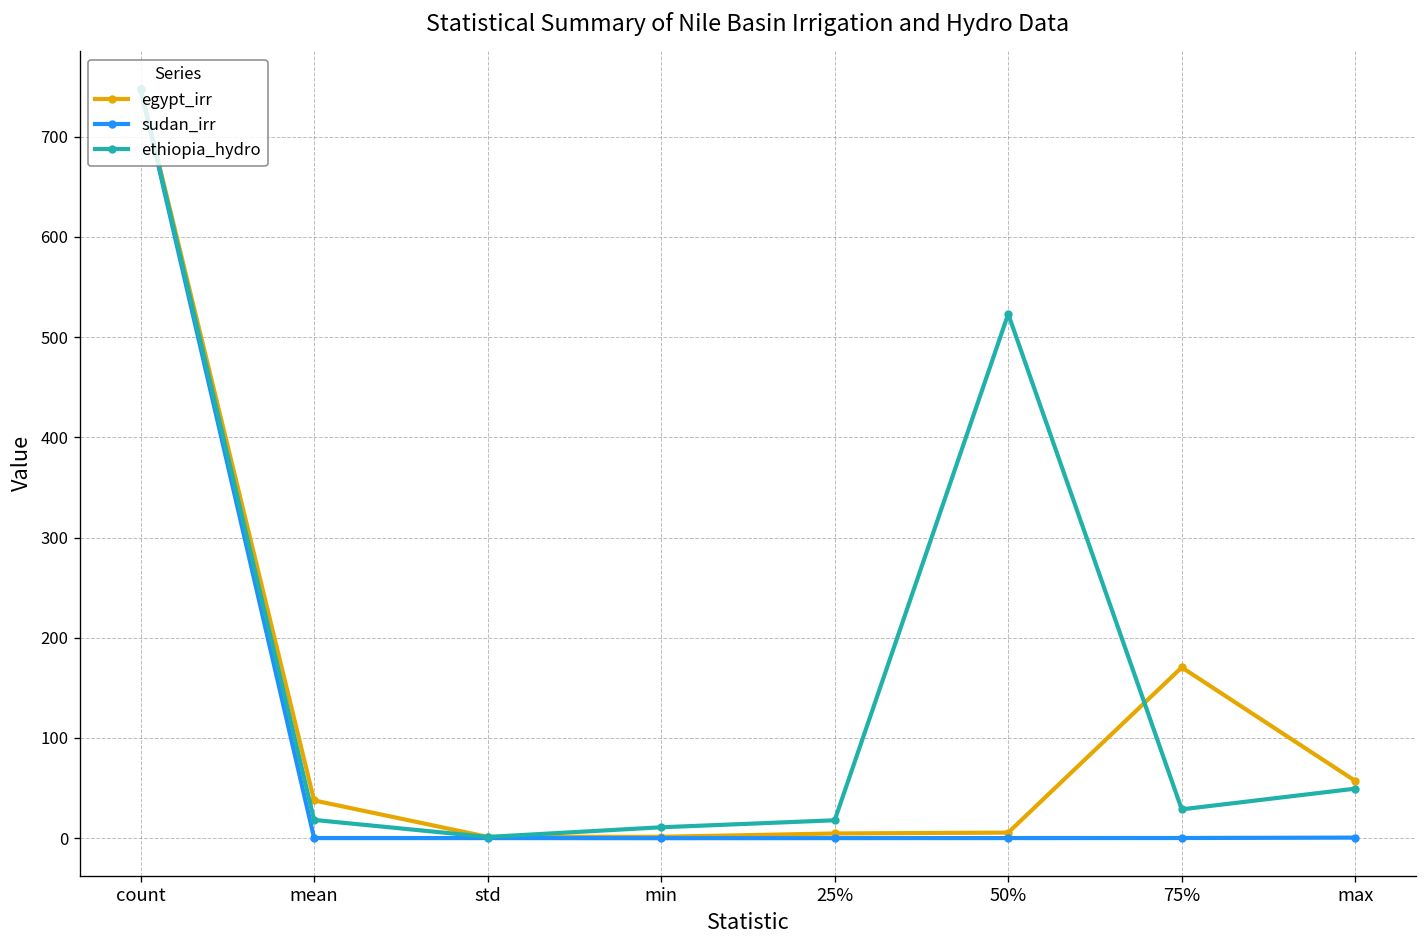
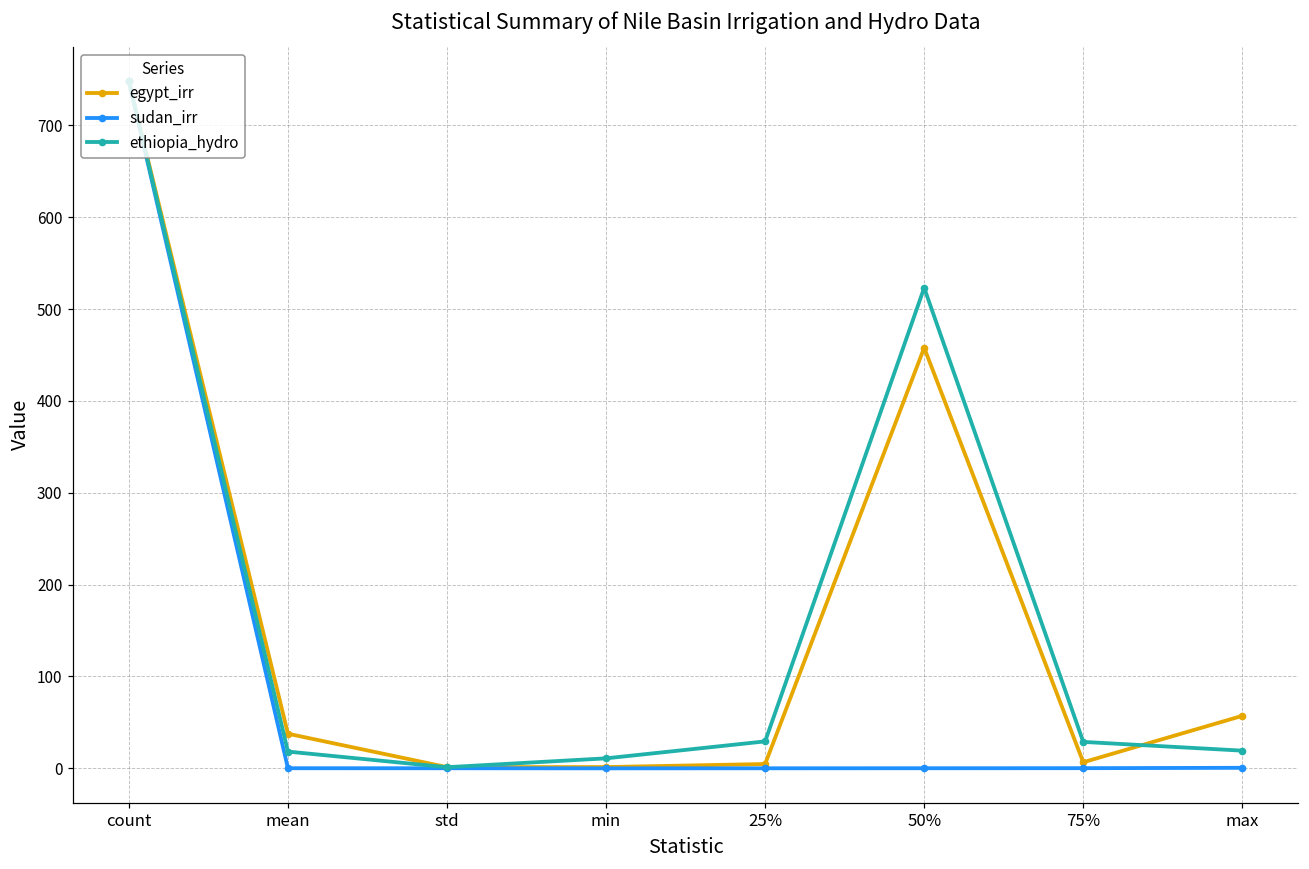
ethiopia_hydro, 25%: 20 -> 30
egypt_irr, 50%: 10 -> 460
egypt_irr, 75%: 170 -> 10
ethiopia_hydro, max: 50 -> 20
